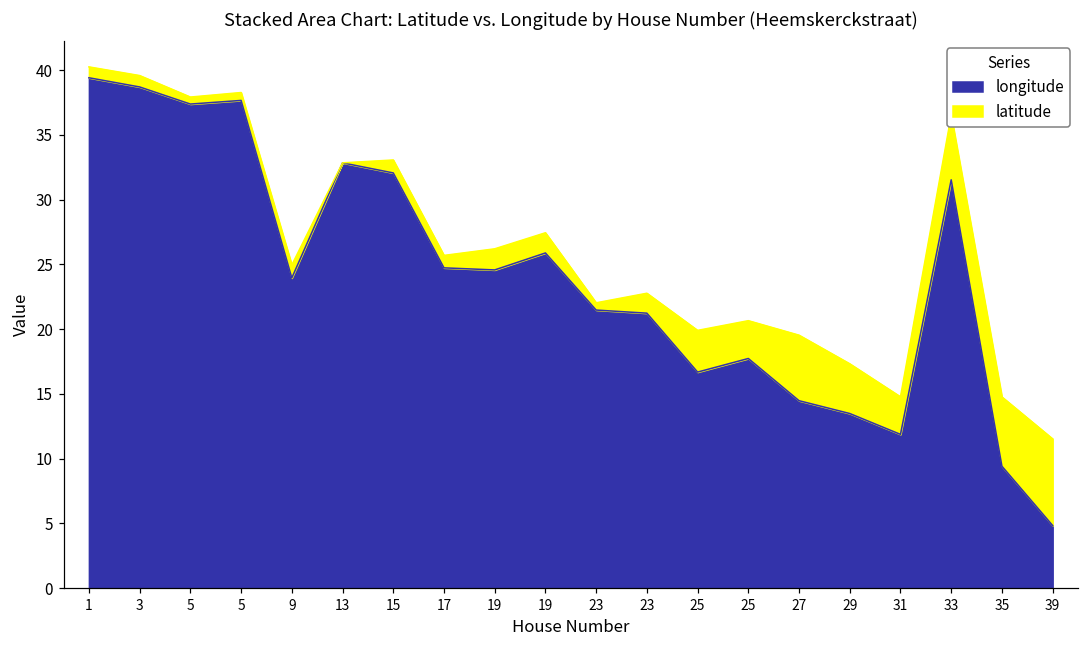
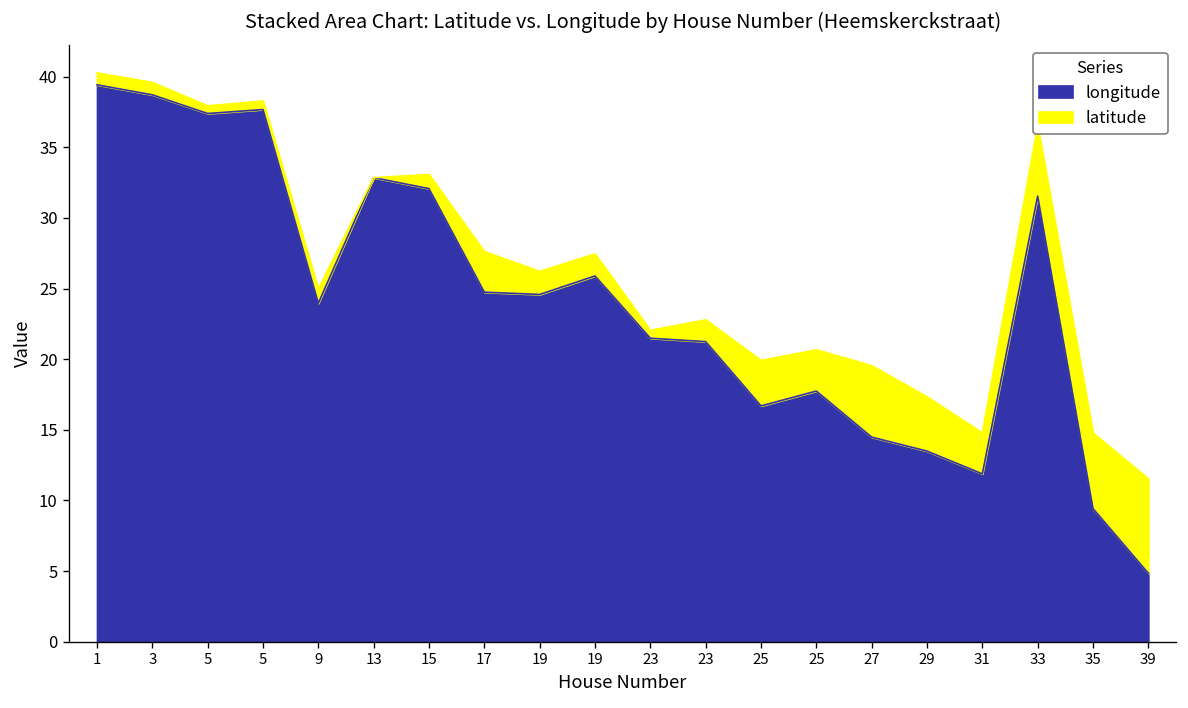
latitude, 17: 1.0 -> 2.9
